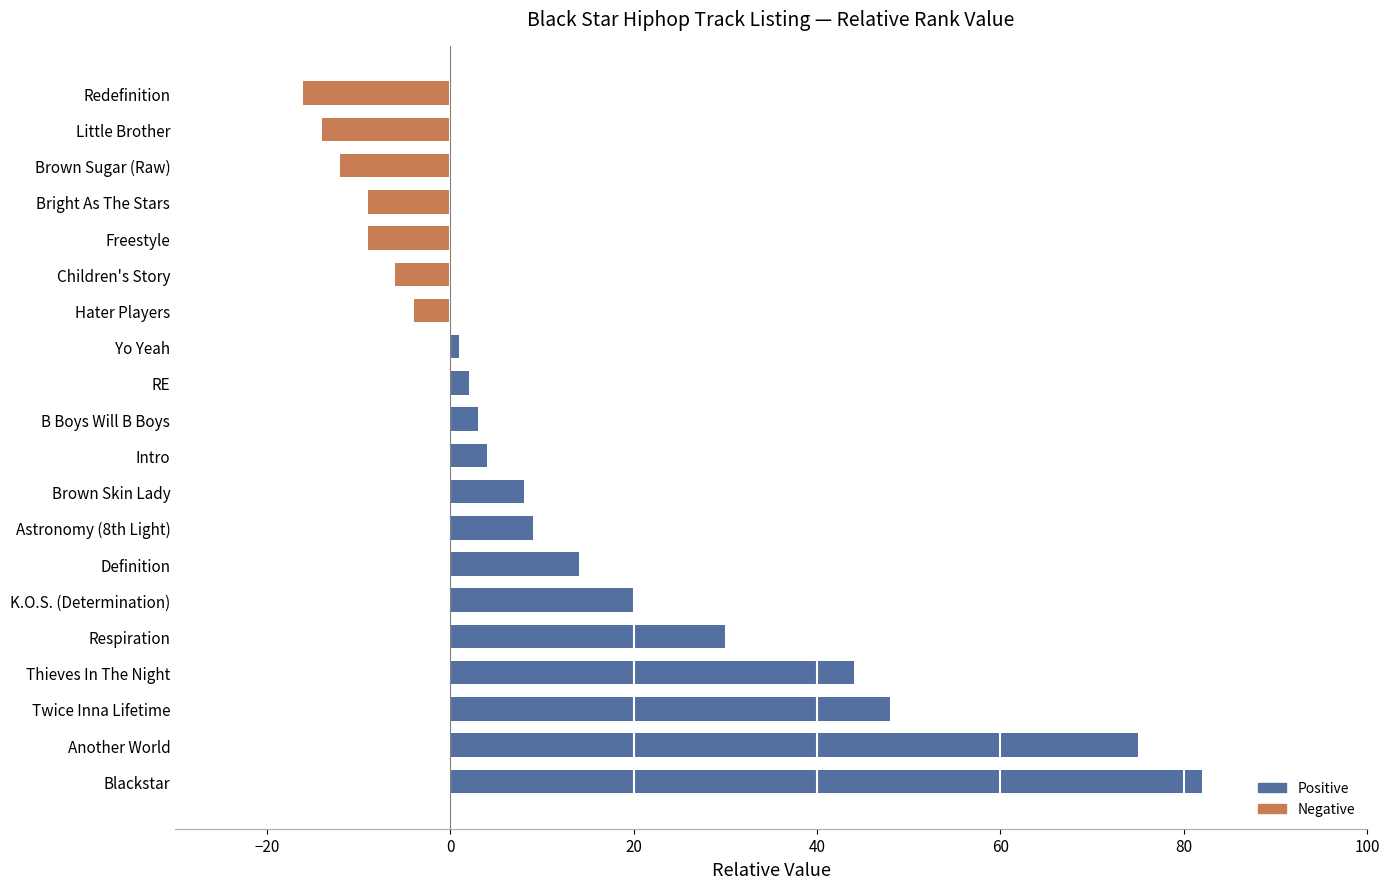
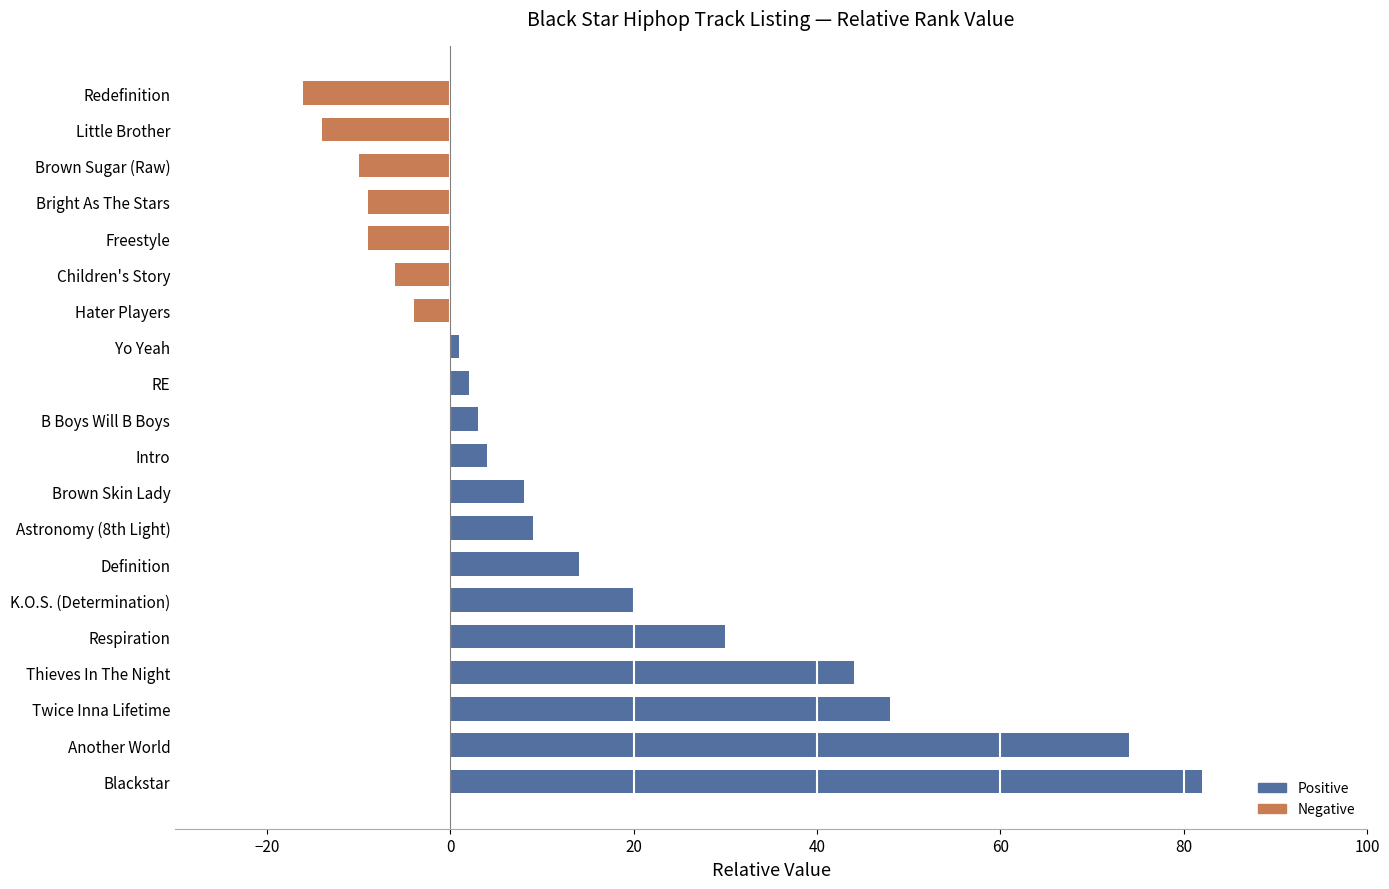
Brown Sugar (Raw): -12 -> -10
Another World: 75 -> 74
